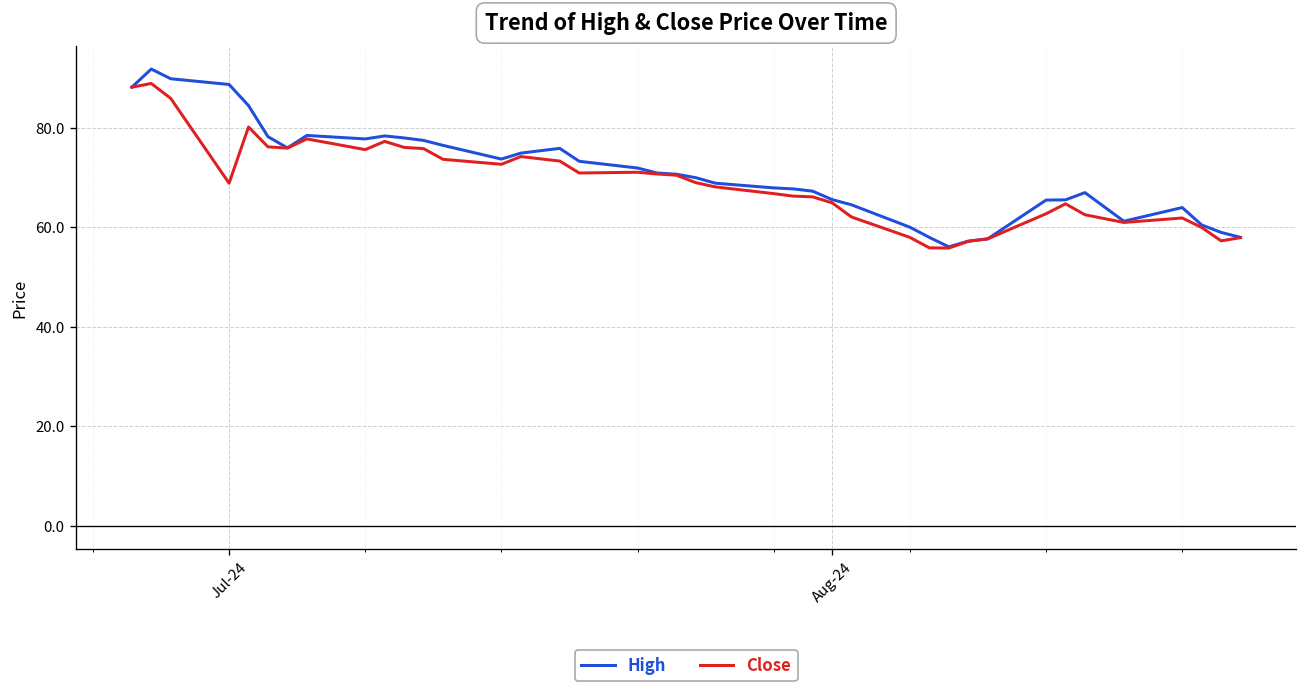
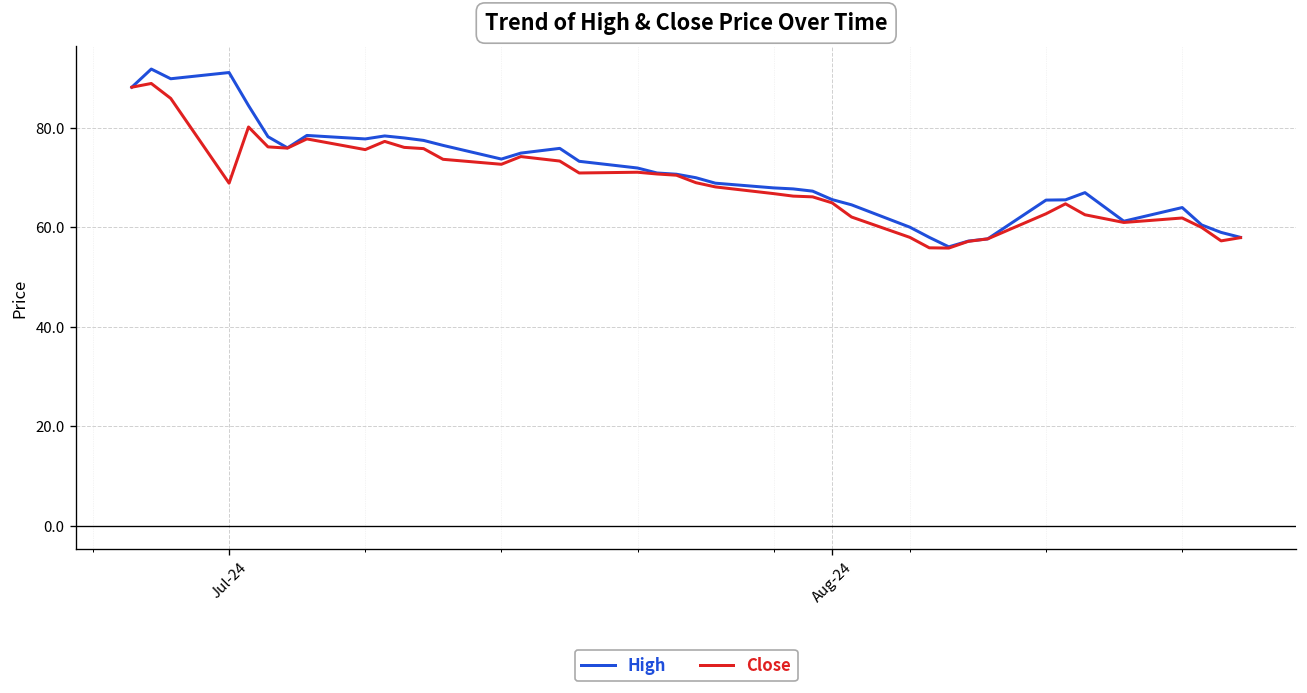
High, Jul-24: 89 -> 91
